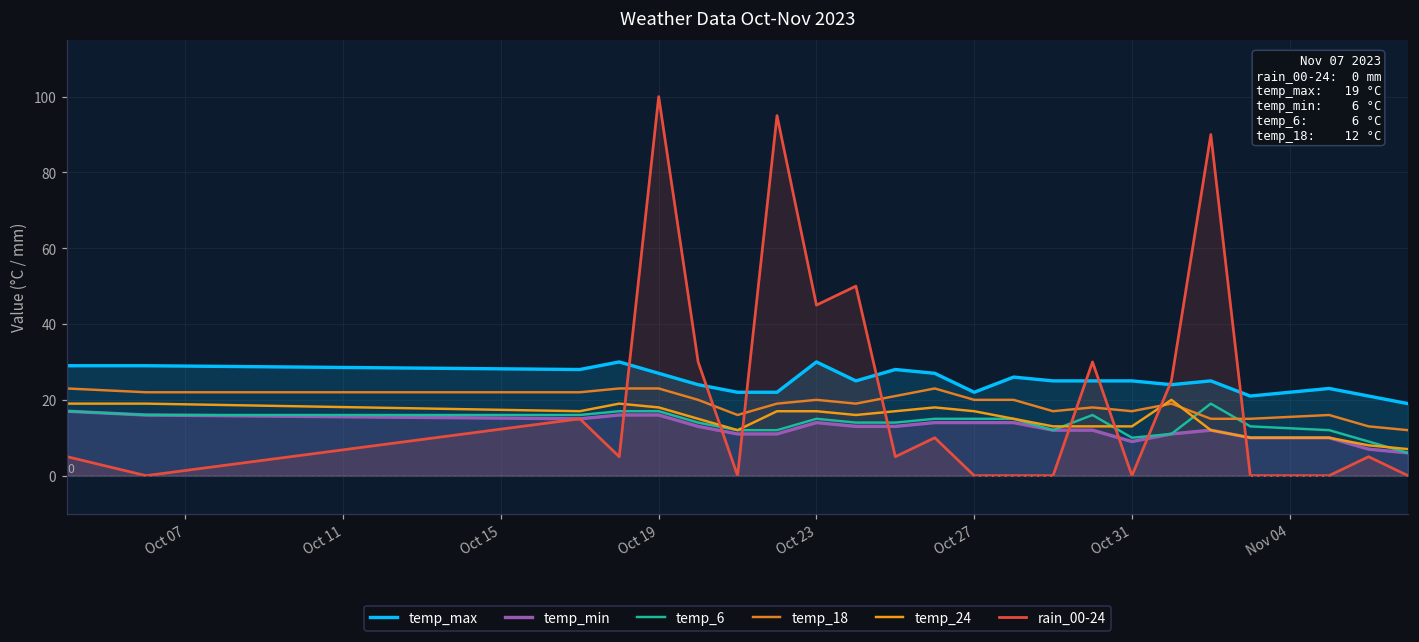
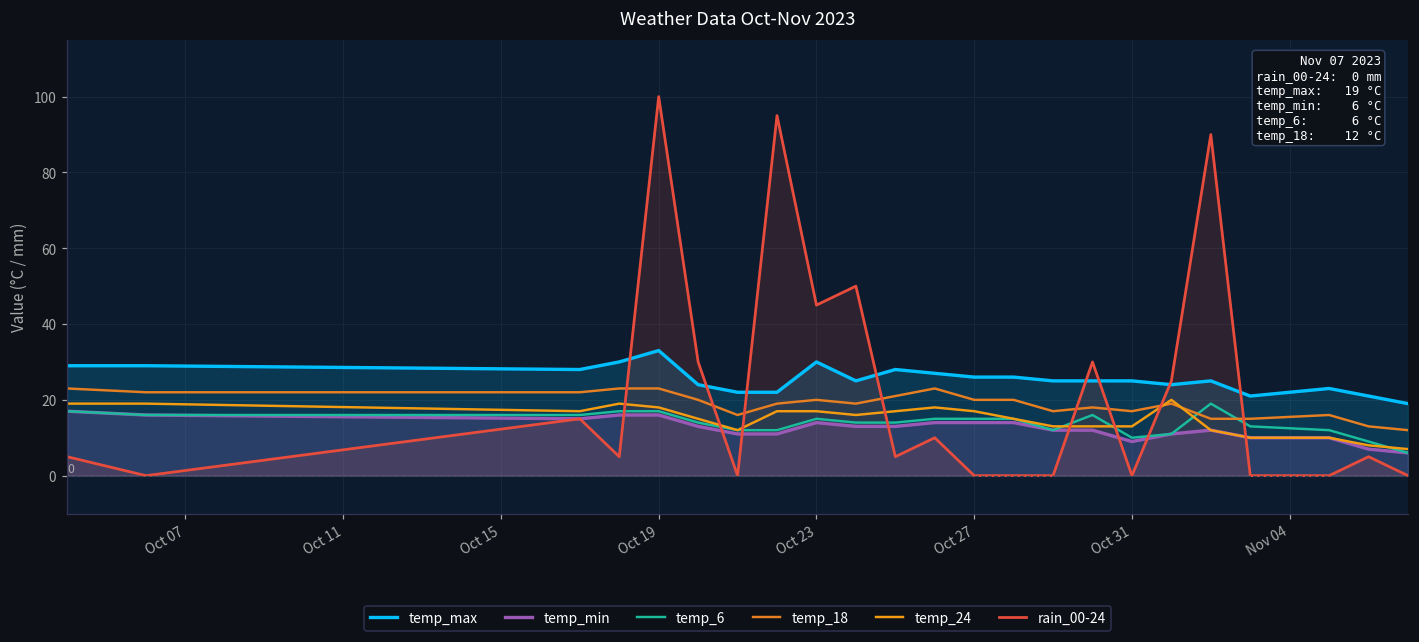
temp_max, Oct 19: 27 -> 33
temp_max, Oct 27: 22 -> 26
